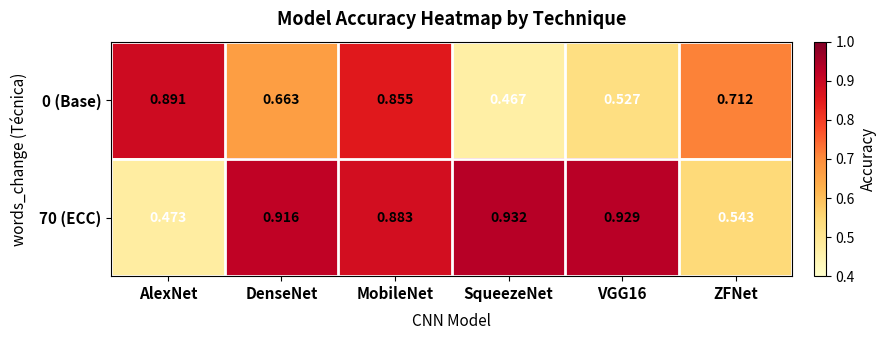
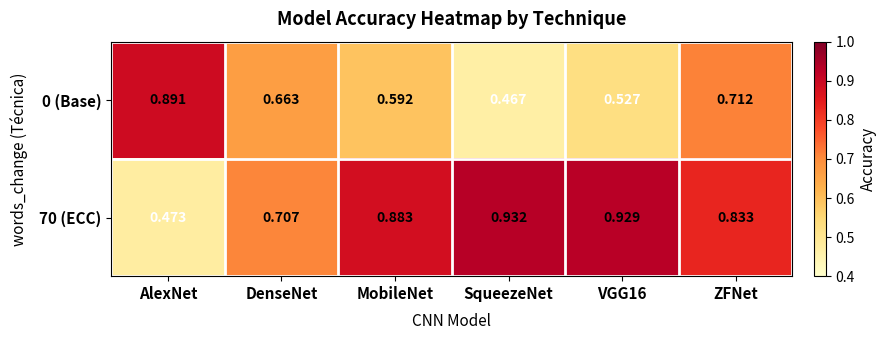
0 (Base), MobileNet: 0.855 -> 0.592
70 (ECC), DenseNet: 0.916 -> 0.707
70 (ECC), ZFNet: 0.543 -> 0.833
